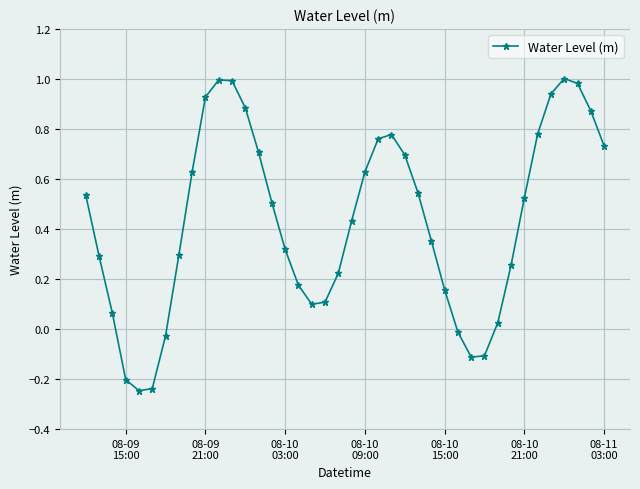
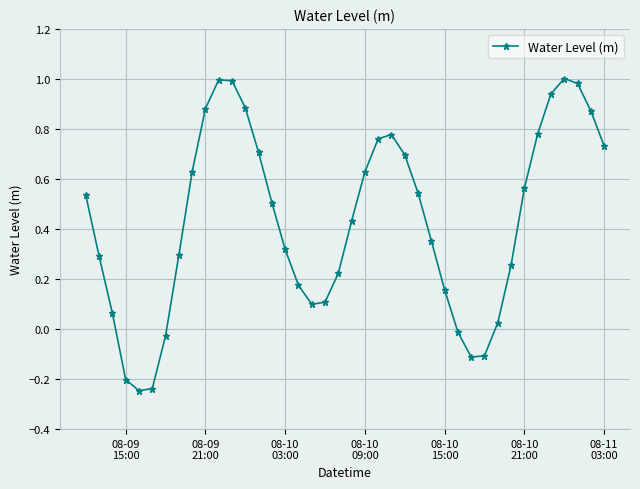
08-09 21:00: 0.93 -> 0.88
08-10 21:00: 0.52 -> 0.56
